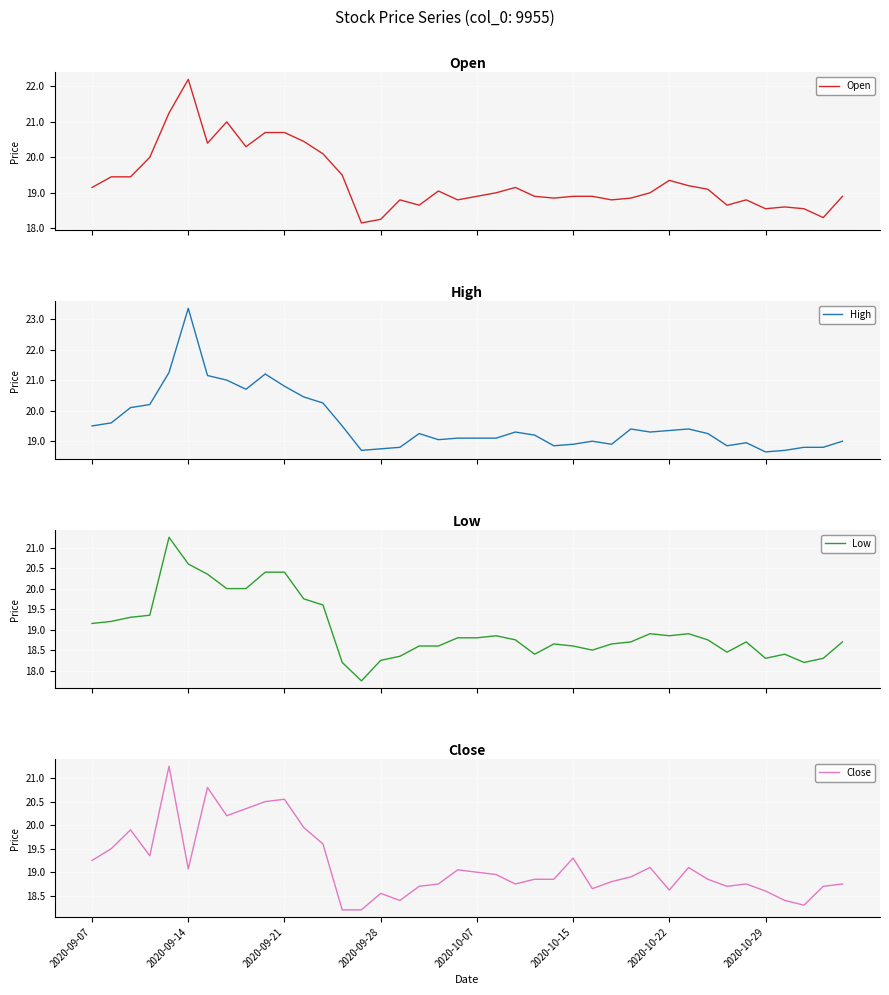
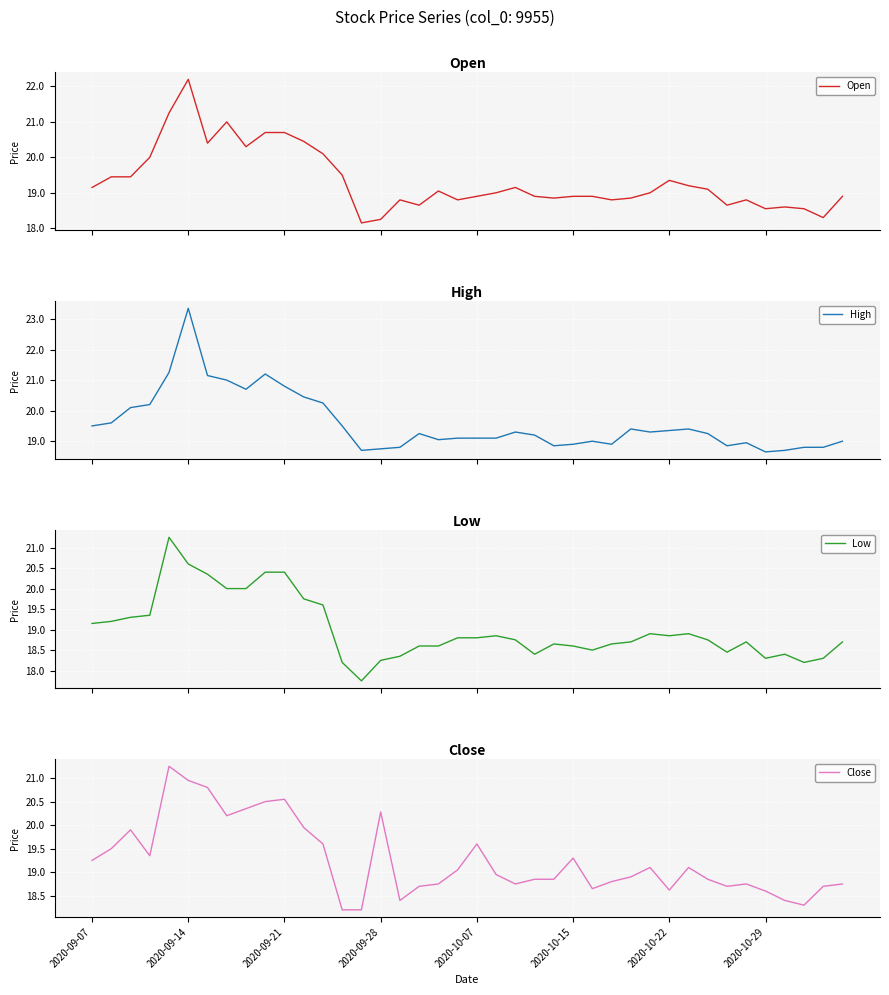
Close, 2020-09-14: 19.1 -> 21.0
Close, 2020-09-28: 18.6 -> 20.3
Close, 2020-10-07: 19.0 -> 19.6
